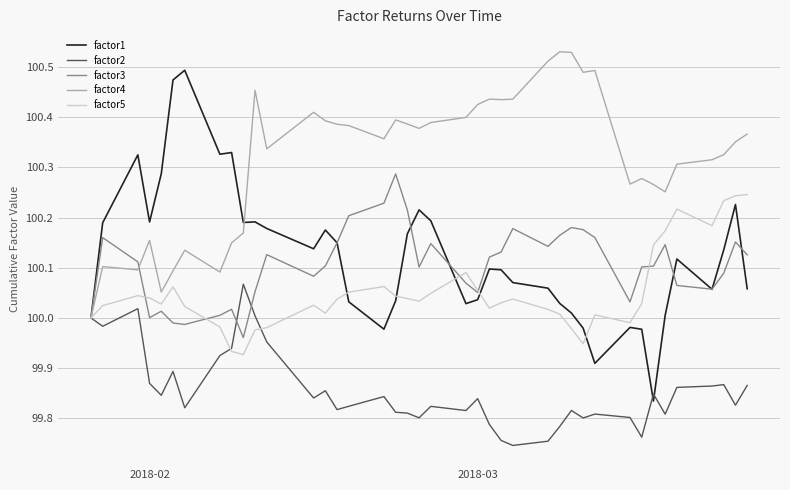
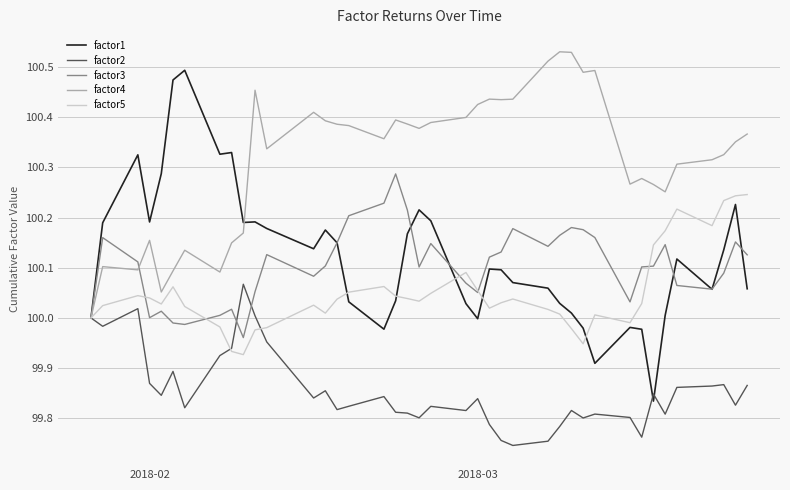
factor1, 2018-03: 100.04 -> 100.00
